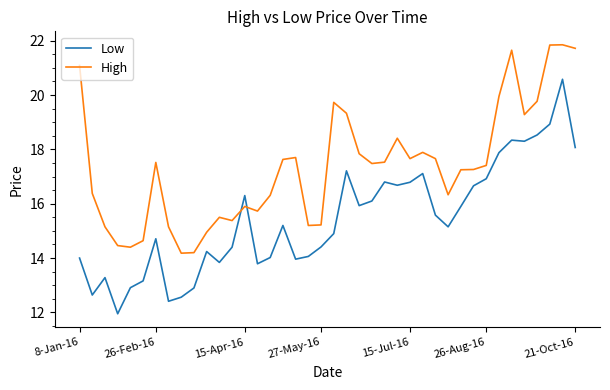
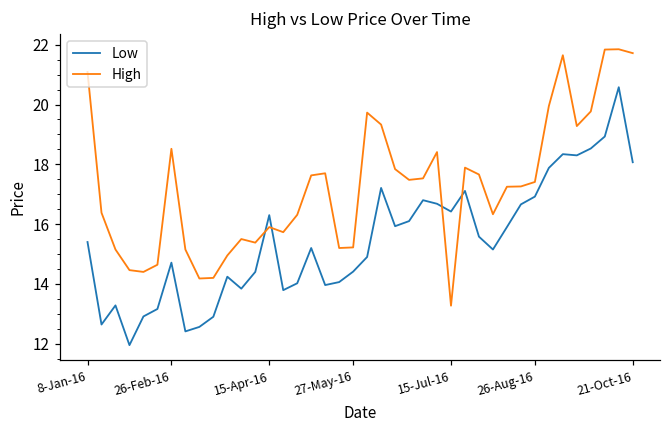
Low, 8-Jan-16: 14.0 -> 15.4
High, 26-Feb-16: 17.5 -> 18.5
Low, 15-Jul-16: 16.8 -> 16.4
High, 15-Jul-16: 17.7 -> 13.3
